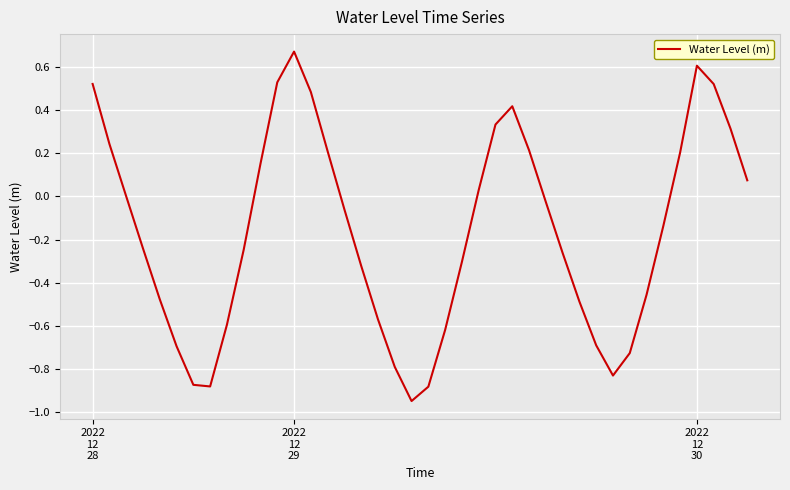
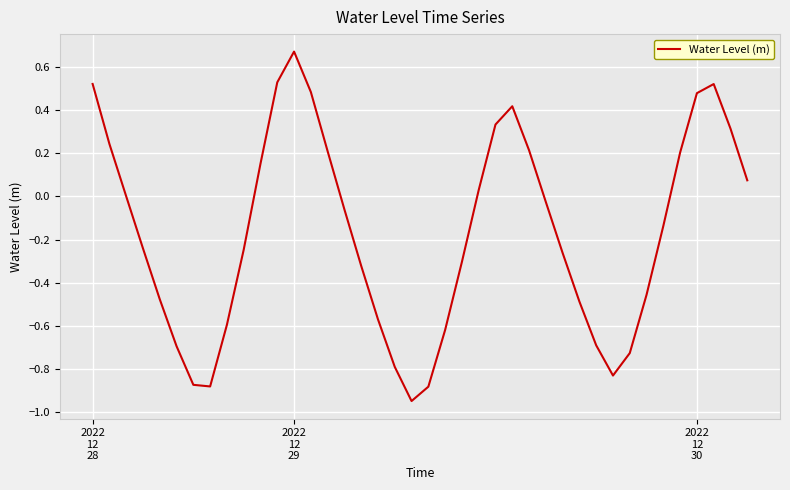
2022 12 30: 0.60 -> 0.48
